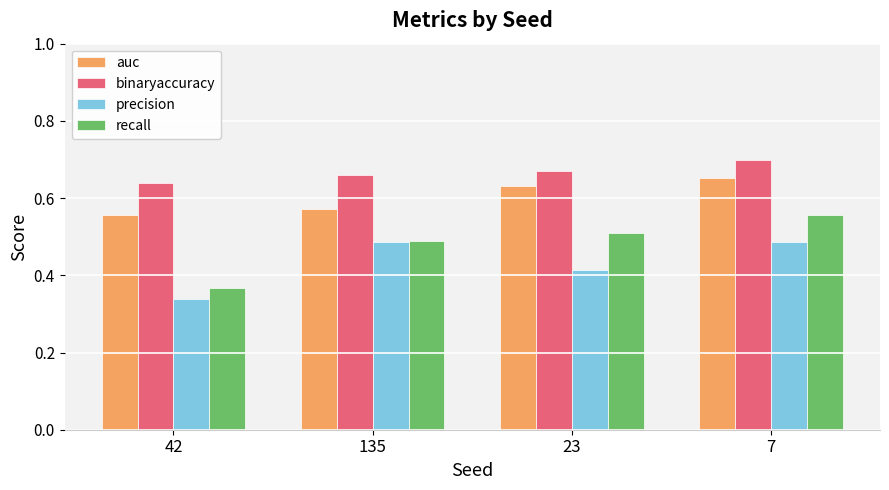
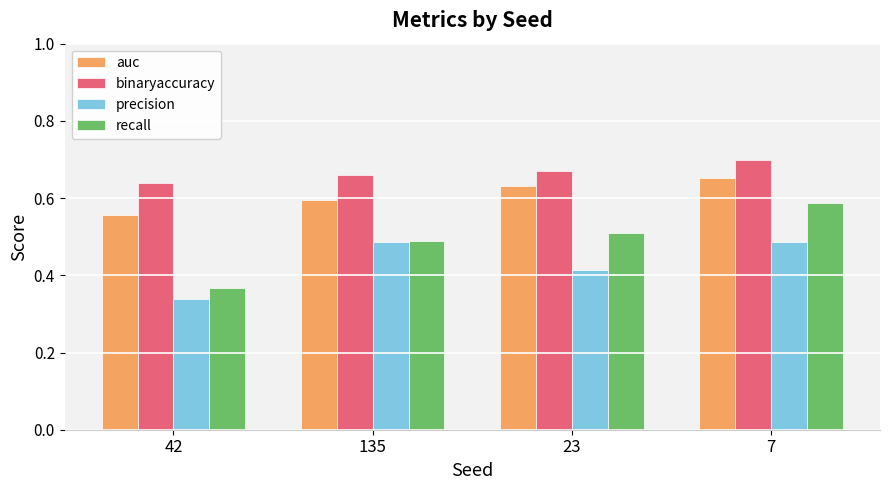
auc, 135: 0.57 -> 0.60
recall, 7: 0.56 -> 0.59
